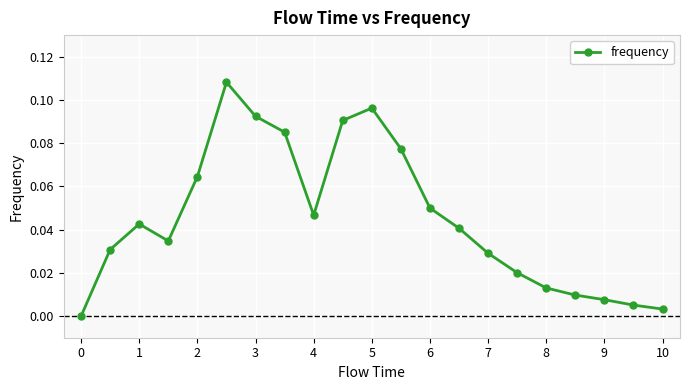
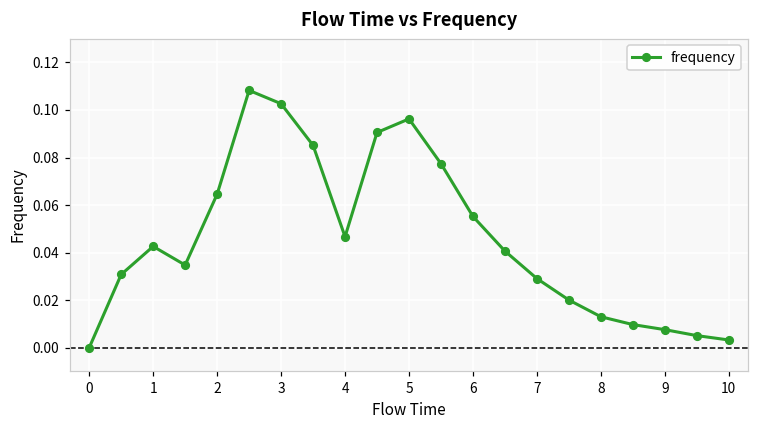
3: 0.092 -> 0.103
6: 0.050 -> 0.055
